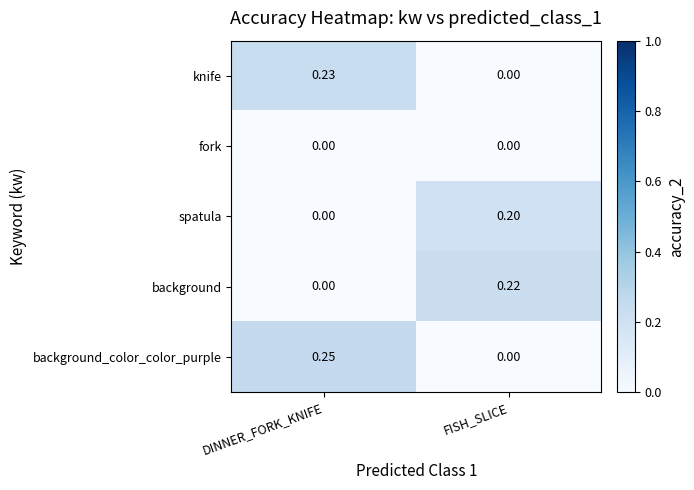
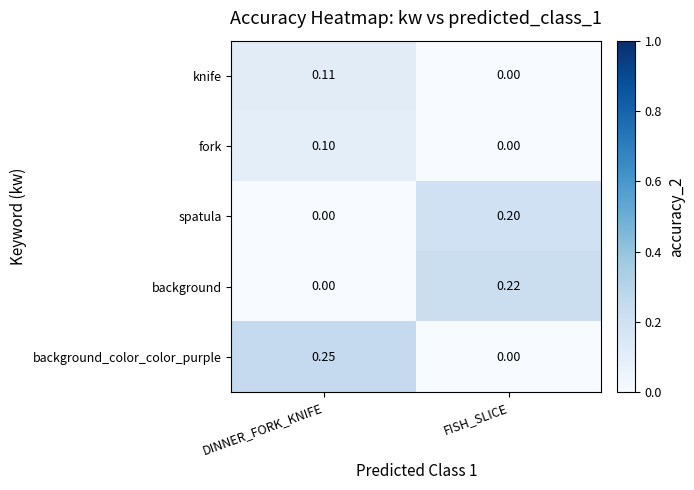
knife, DINNER_FORK_KNIFE: 0.23 -> 0.11
fork, DINNER_FORK_KNIFE: 0.00 -> 0.10
